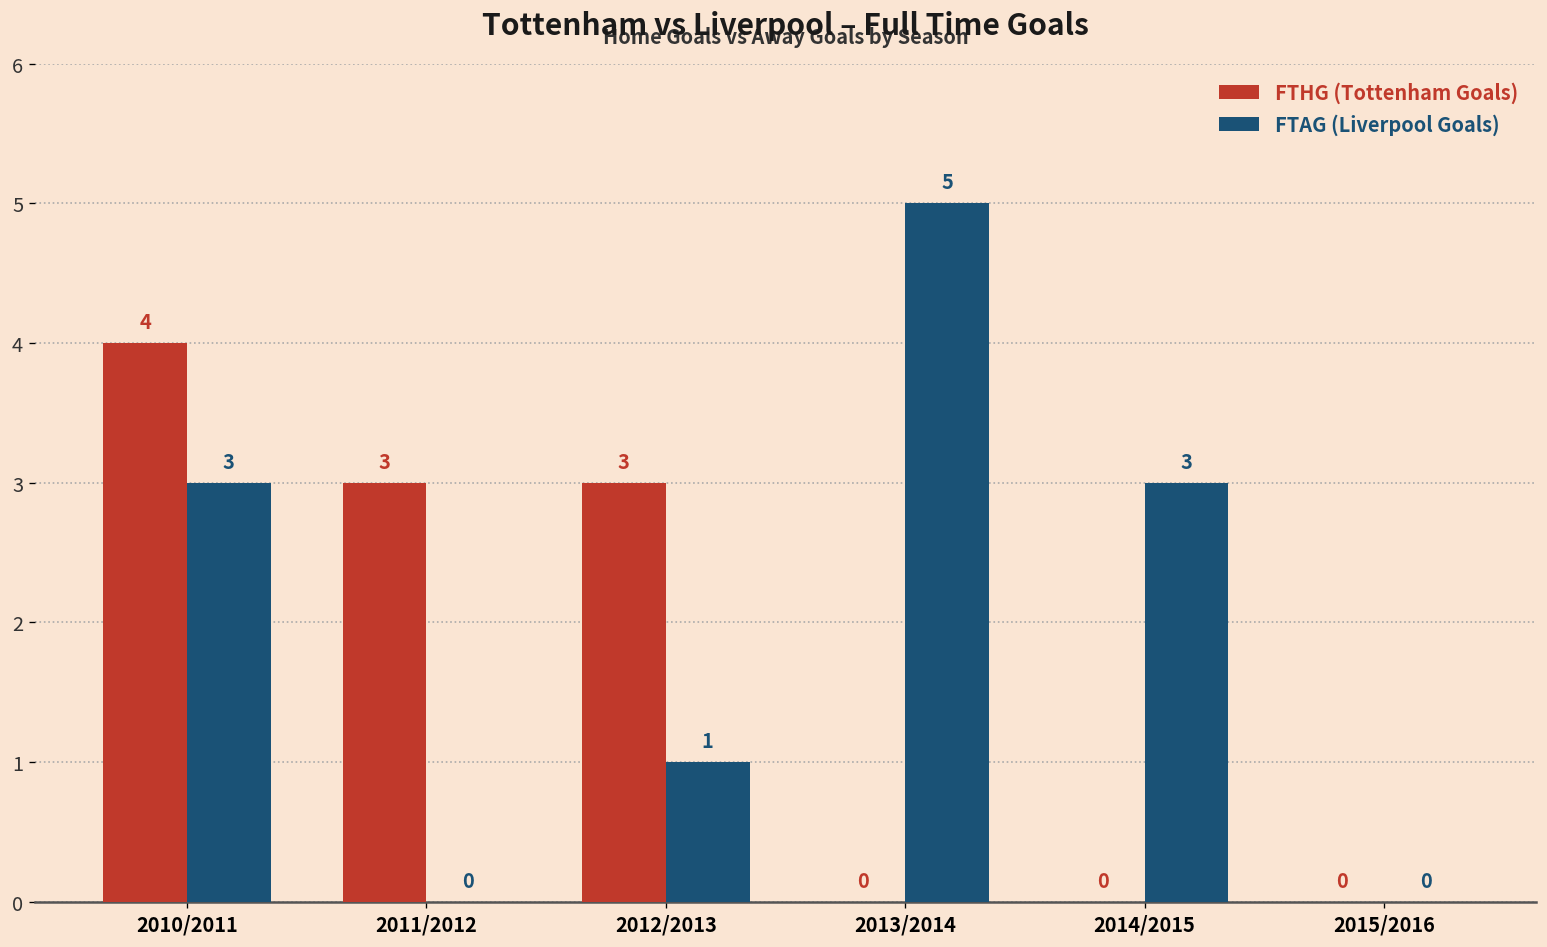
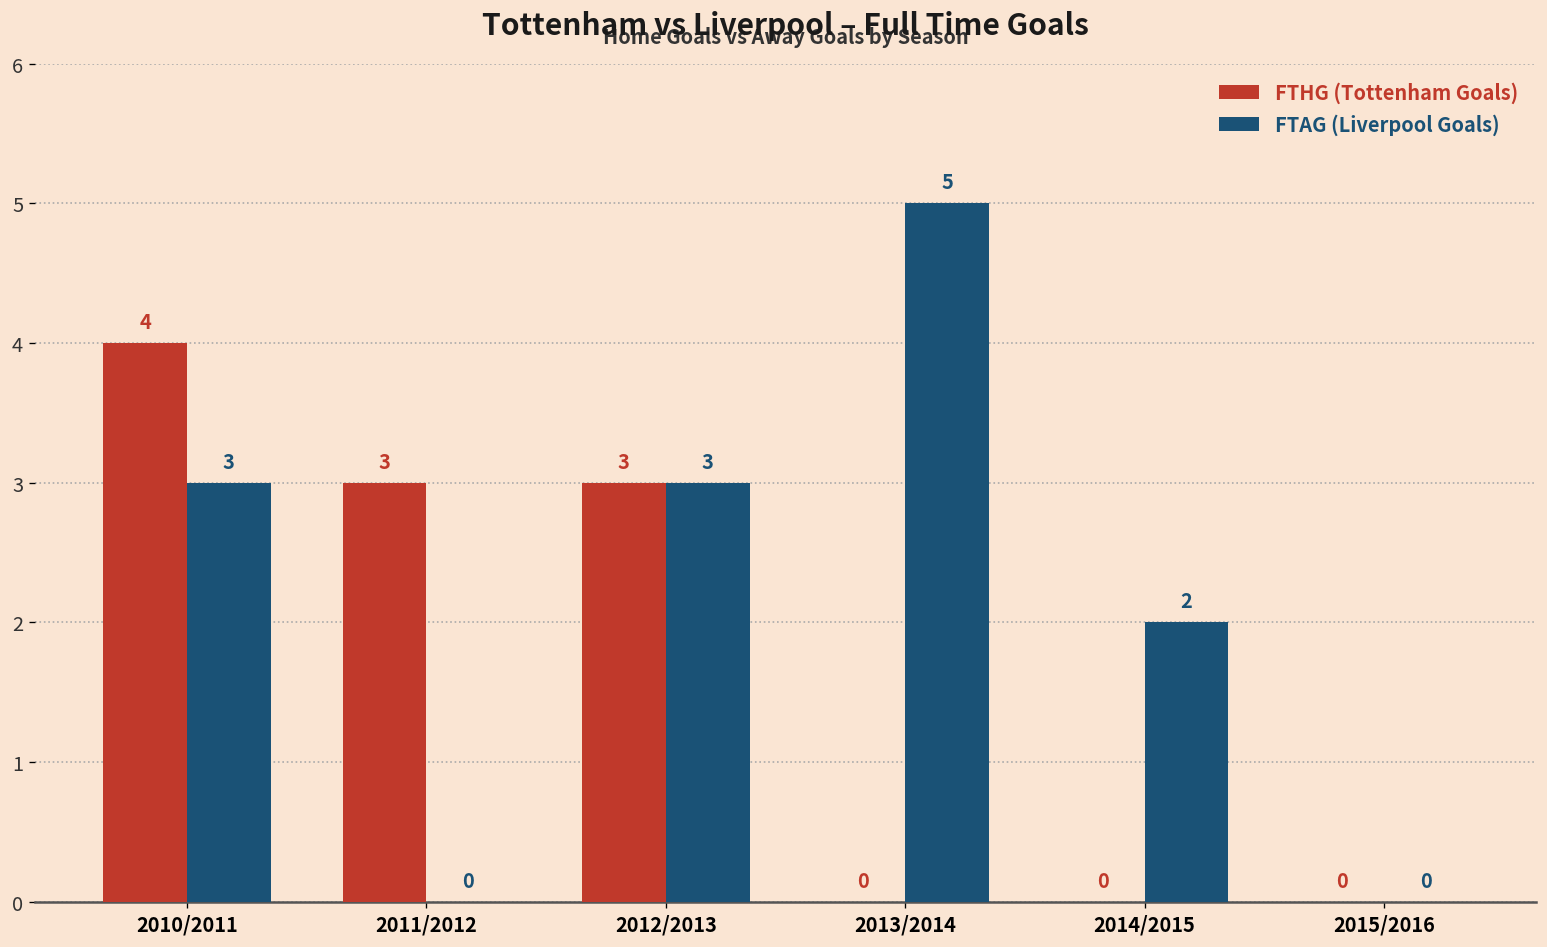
FTAG (Liverpool Goals), 2012/2013: 1 -> 3
FTAG (Liverpool Goals), 2014/2015: 3 -> 2
